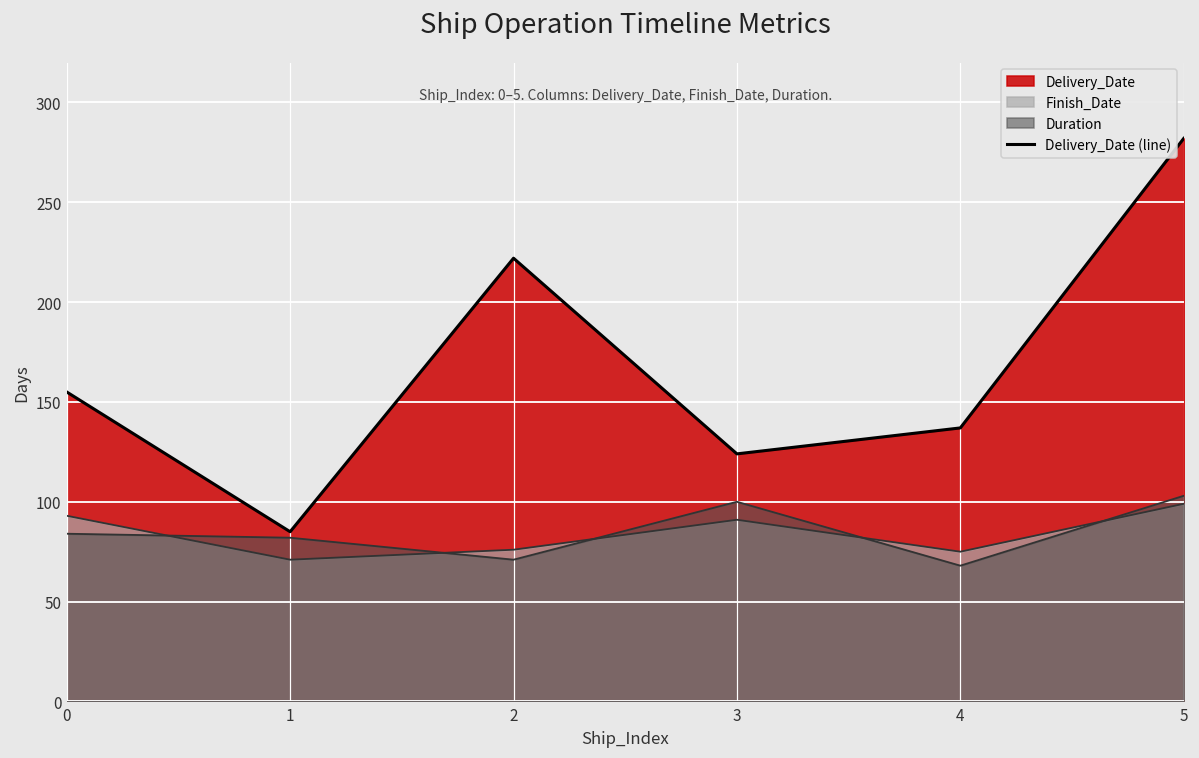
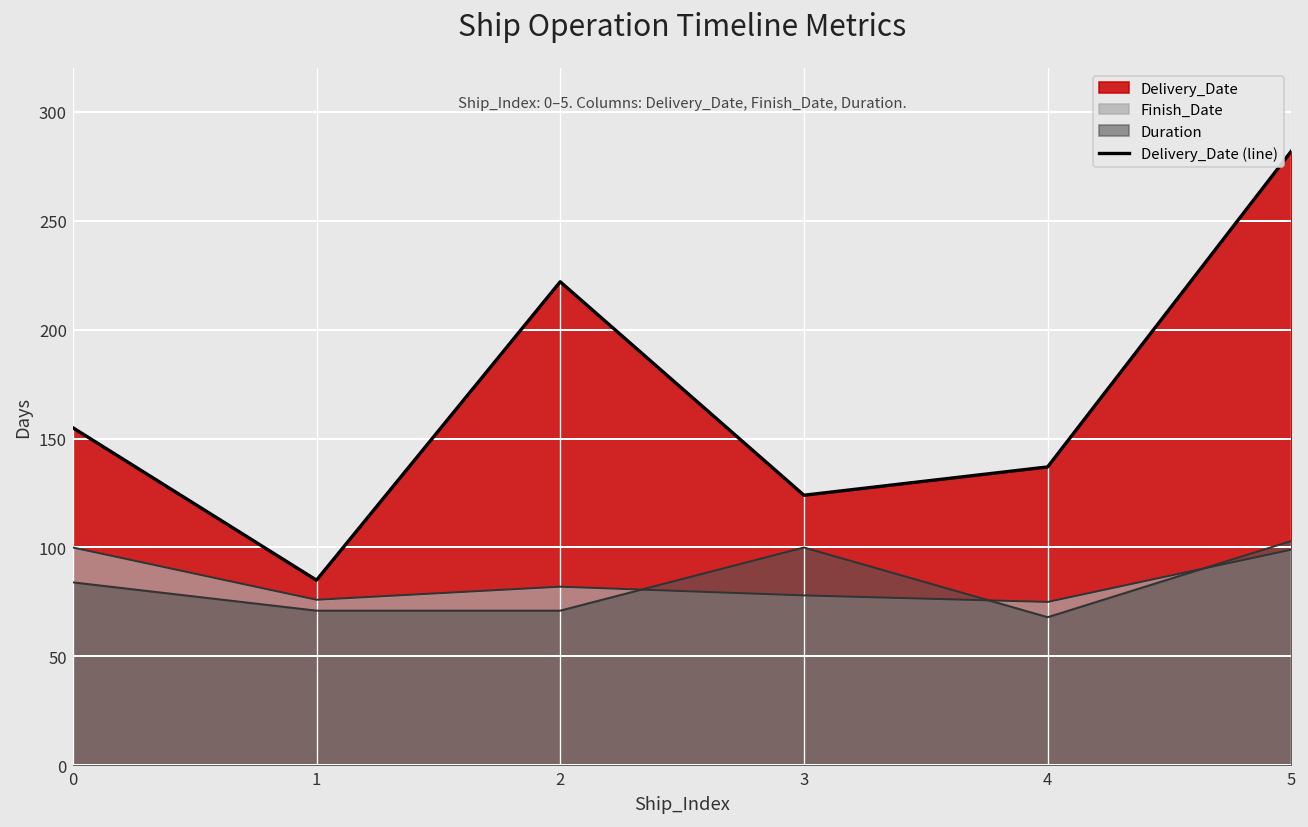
Finish_Date, 0: 93 -> 100
Finish_Date, 1: 71 -> 76
Duration, 1: 82 -> 71
Finish_Date, 2: 76 -> 82
Finish_Date, 3: 91 -> 78
